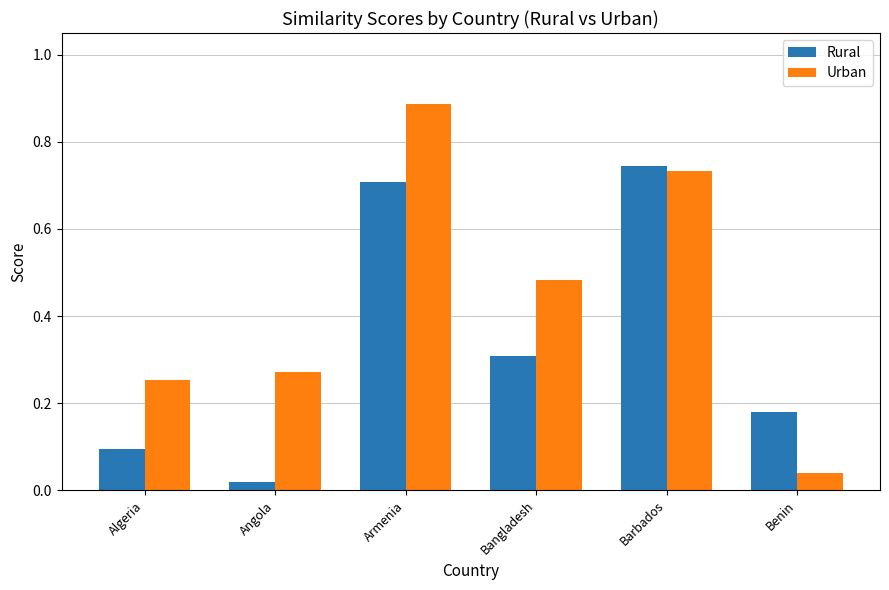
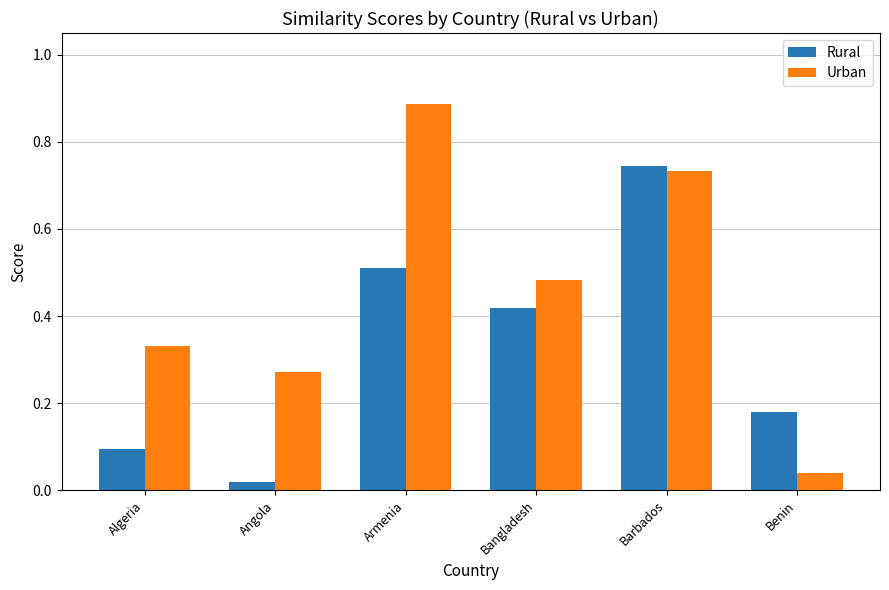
Urban, Algeria: 0.25 -> 0.33
Rural, Armenia: 0.71 -> 0.51
Rural, Bangladesh: 0.31 -> 0.42
